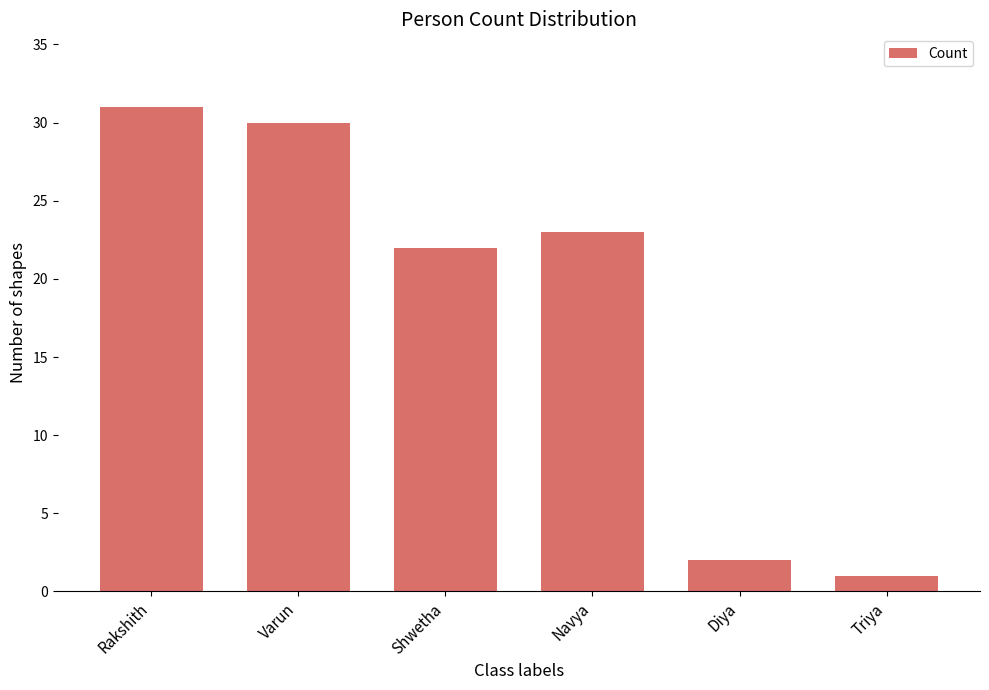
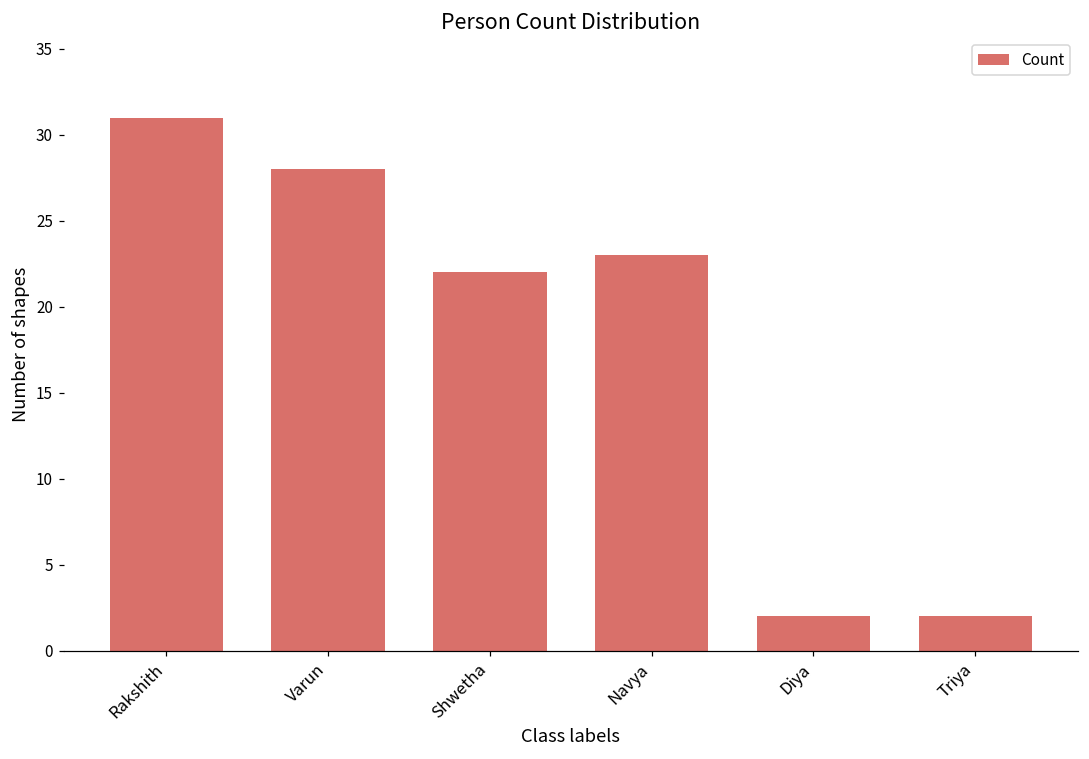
Varun: 30 -> 28
Triya: 1 -> 2
